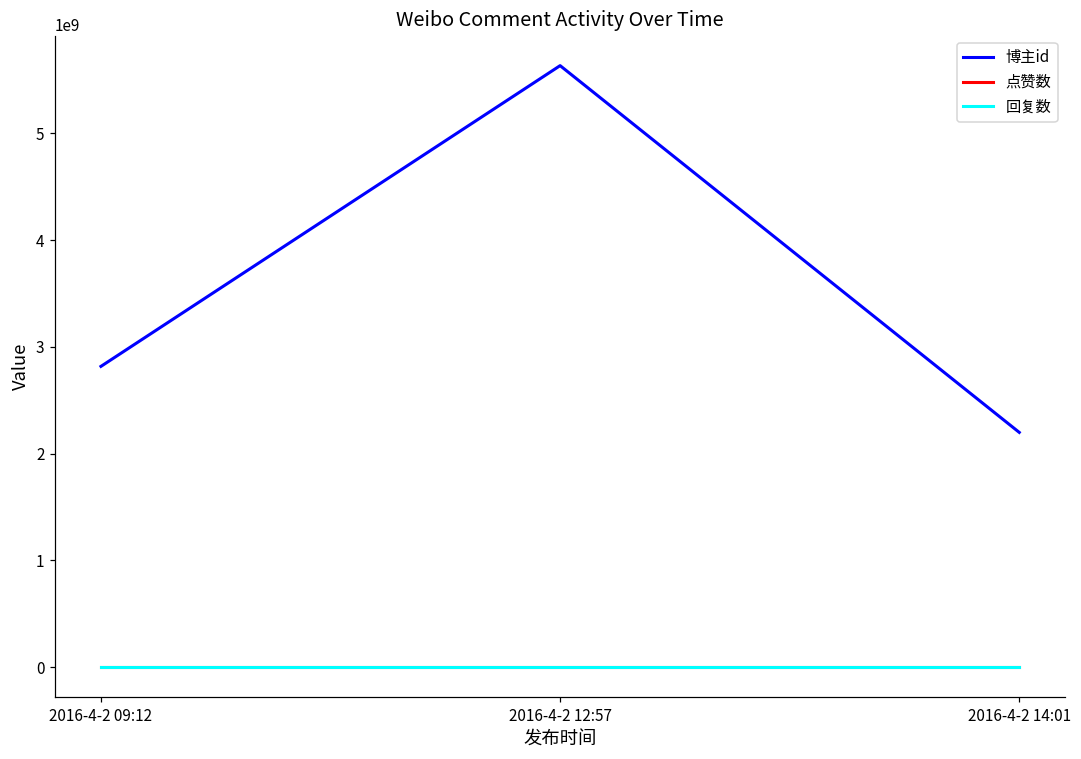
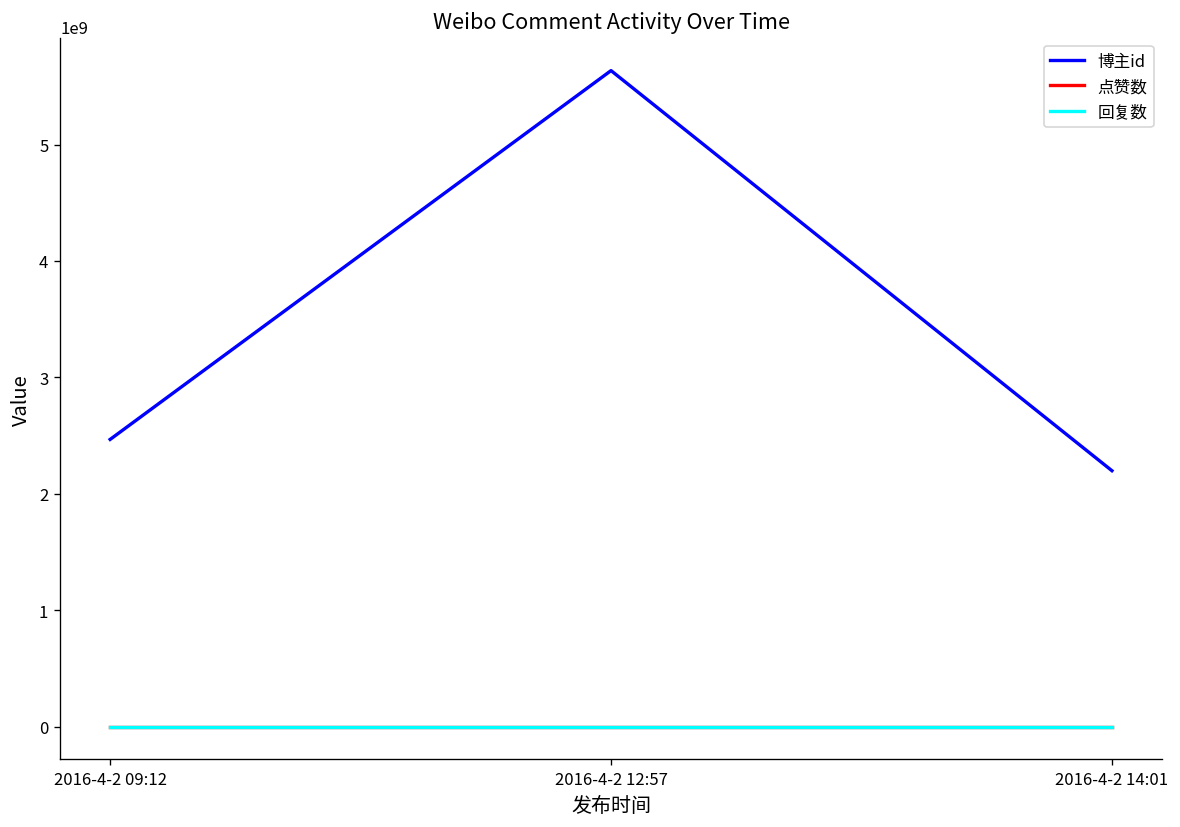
博主id, 2016-4-2 09:12: 2800000000 -> 2500000000
